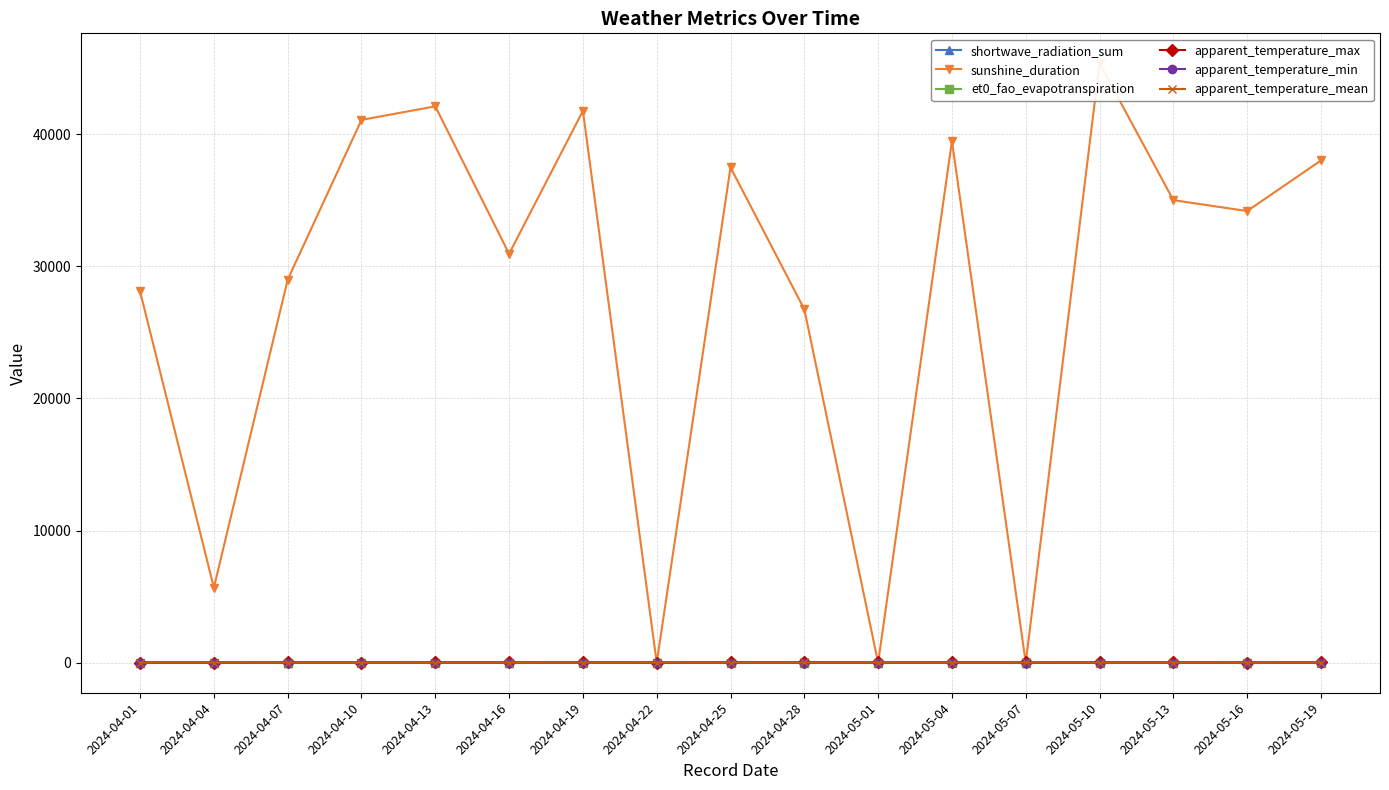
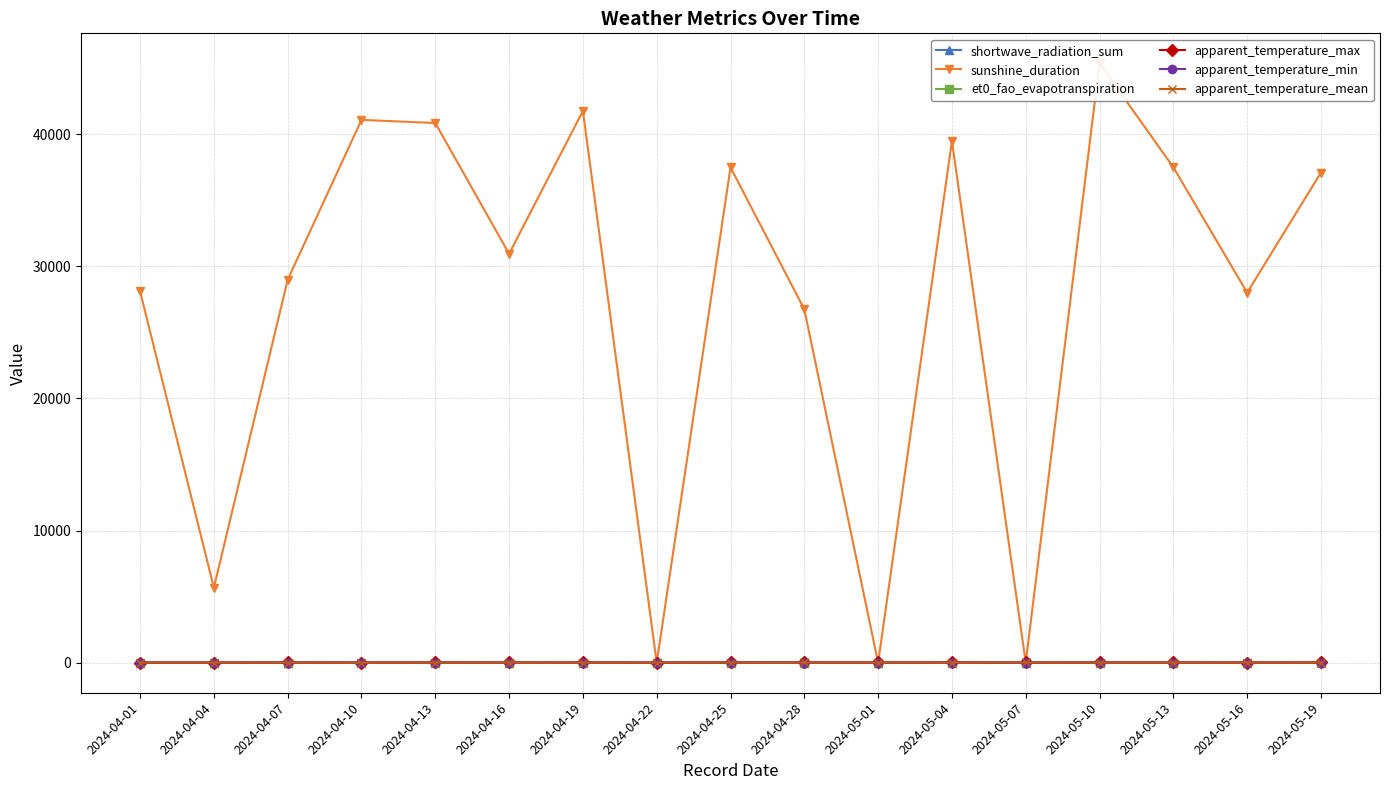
sunshine_duration, 2024-04-13: 42100 -> 40800
sunshine_duration, 2024-05-13: 35000 -> 37500
sunshine_duration, 2024-05-16: 34200 -> 28000
sunshine_duration, 2024-05-19: 38000 -> 37100
